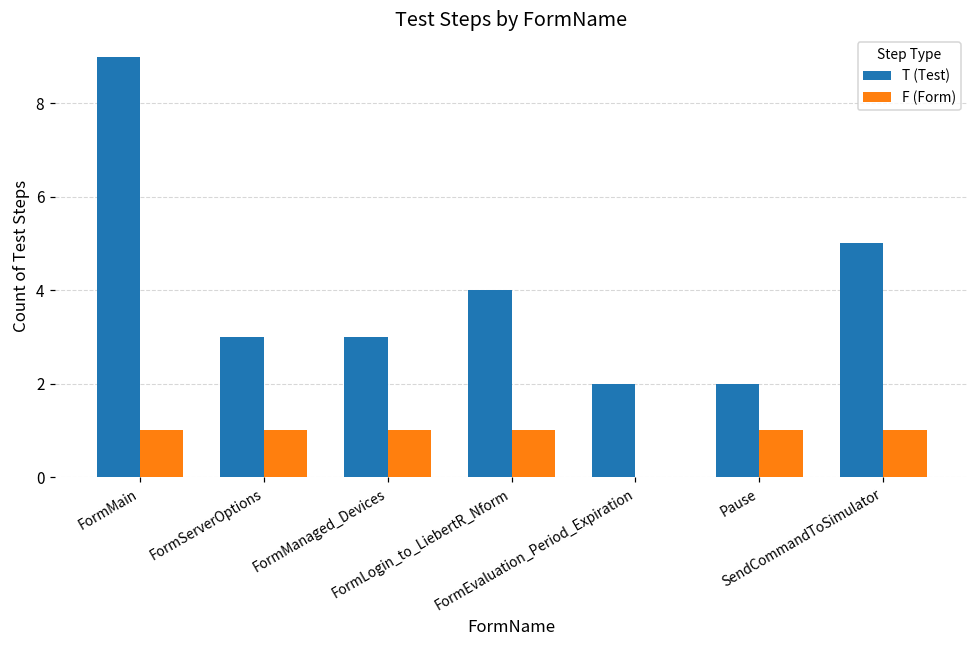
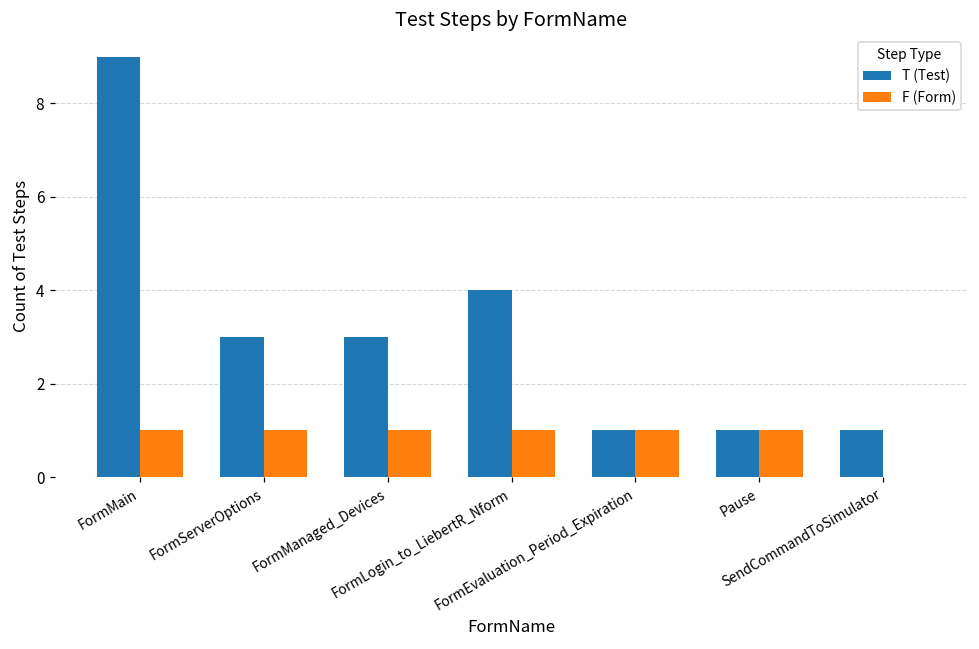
T (Test), FormEvaluation_Period_Expiration: 2 -> 1
F (Form), FormEvaluation_Period_Expiration: 0 -> 1
T (Test), Pause: 2 -> 1
T (Test), SendCommandToSimulator: 5 -> 1
F (Form), SendCommandToSimulator: 1 -> 0
